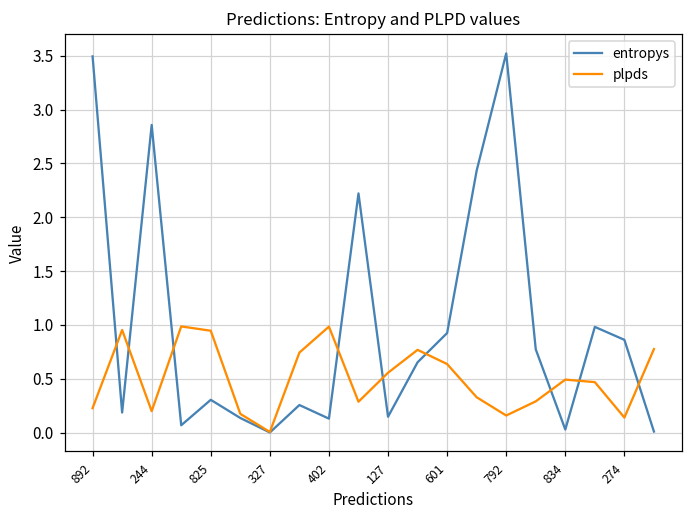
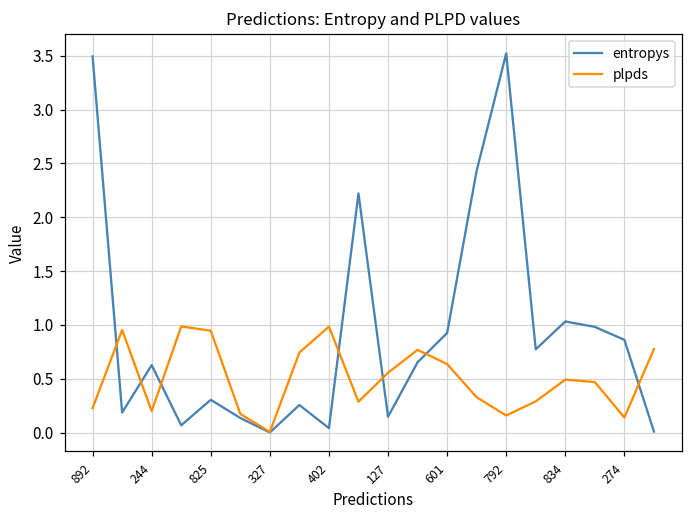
entropys, 244: 2.9 -> 0.6
entropys, 402: 0.1 -> 0.0
entropys, 834: 0.0 -> 1.0
